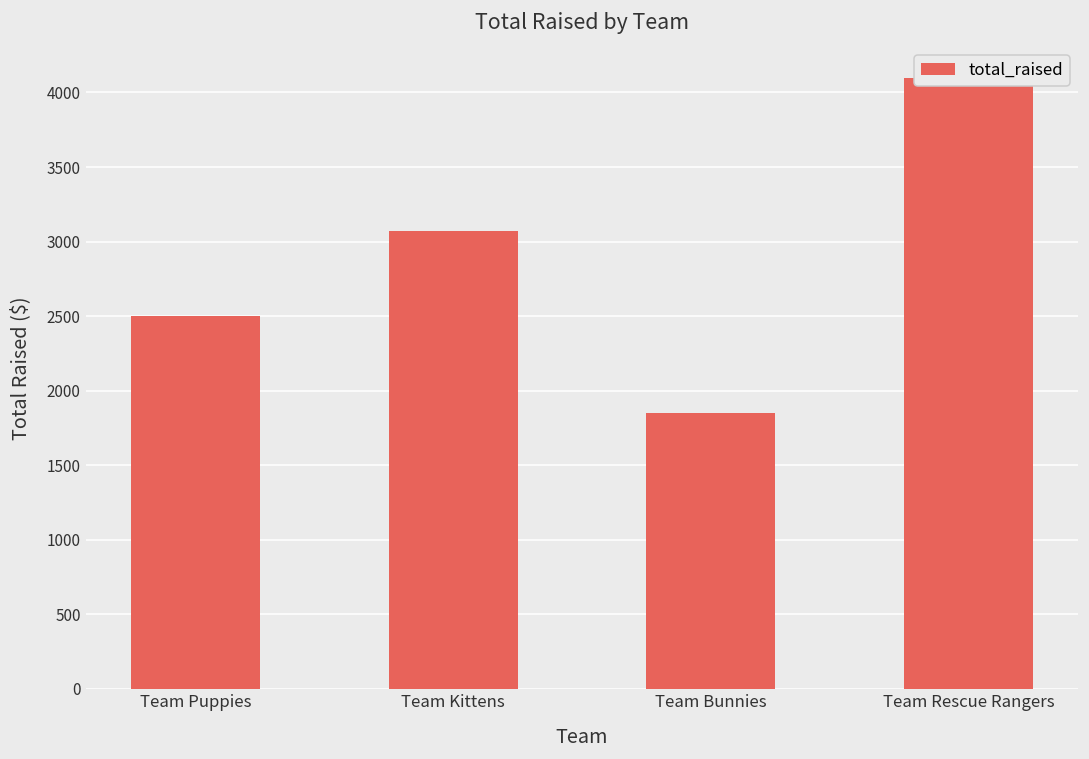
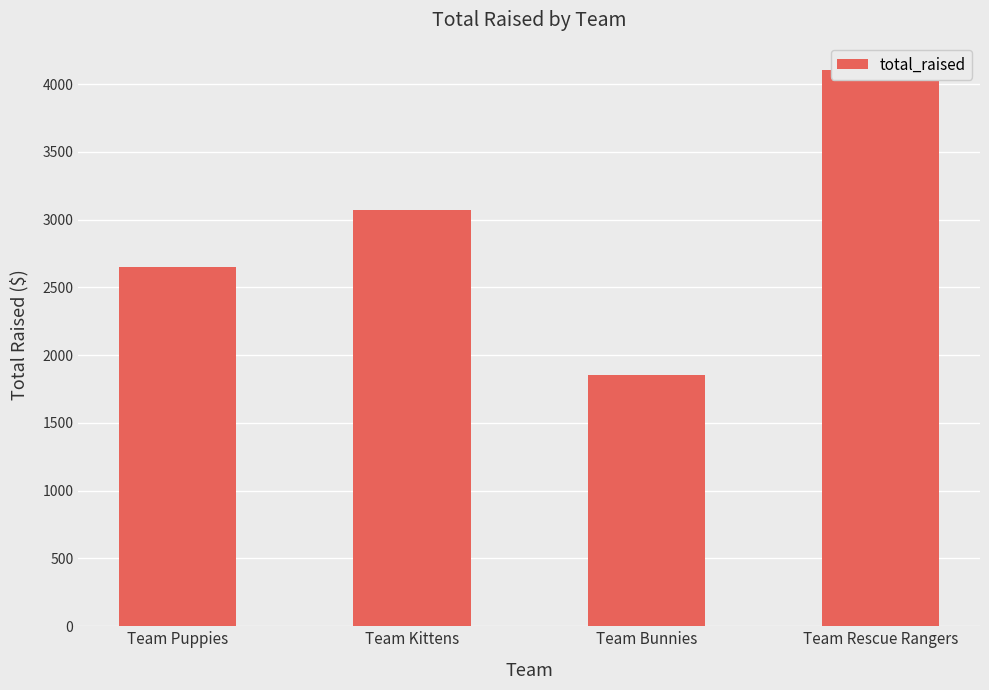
Team Puppies: 2500 -> 2650
